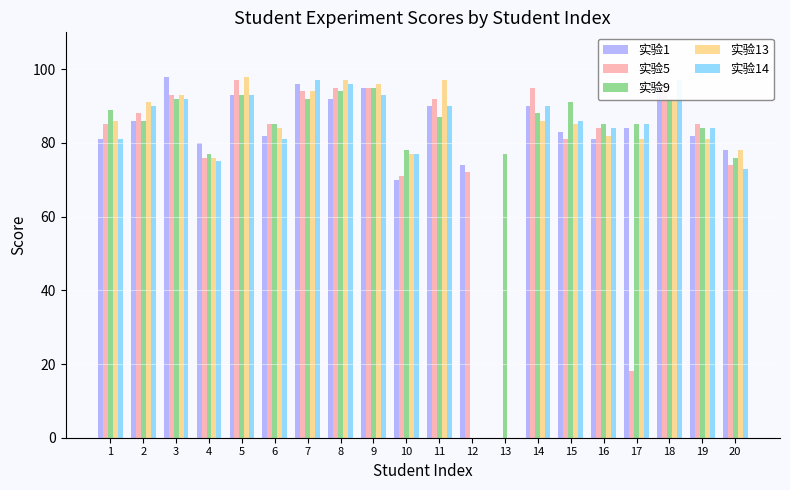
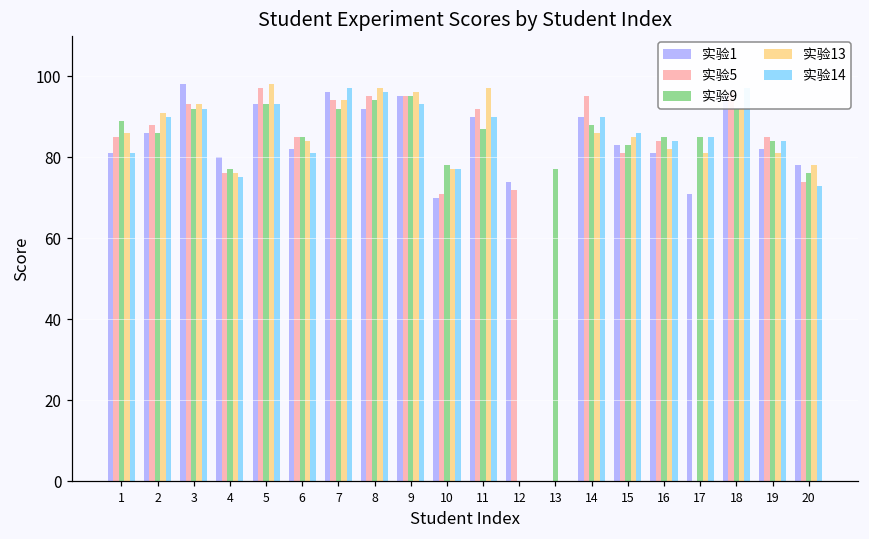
实验9, 15: 91 -> 83
实验1, 17: 84 -> 71
实验5, 17: 18 -> 0
